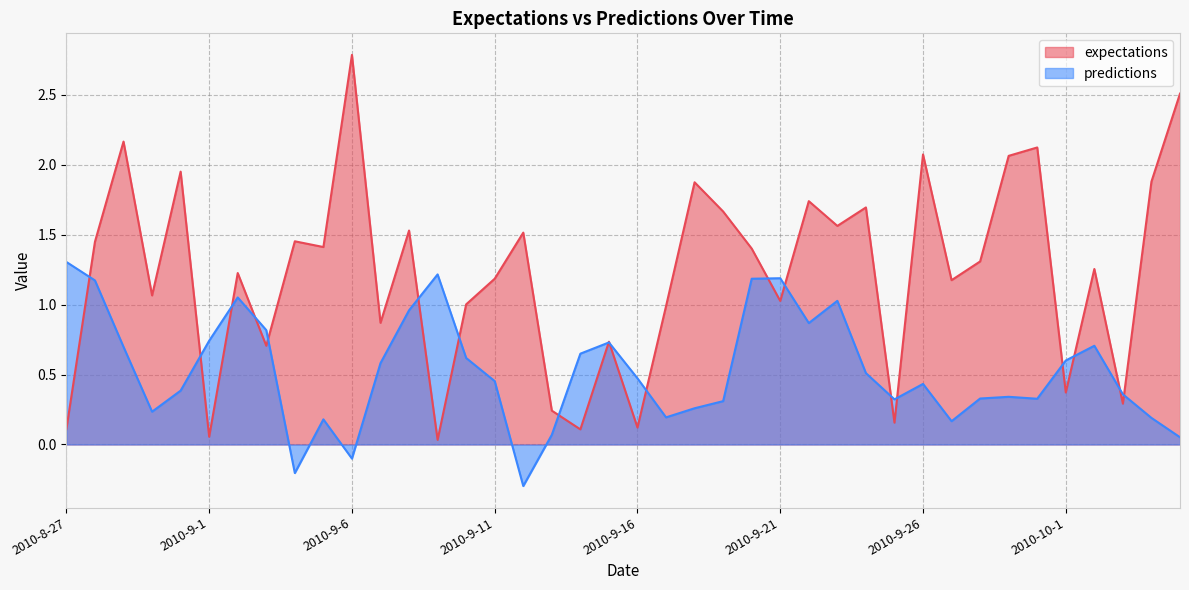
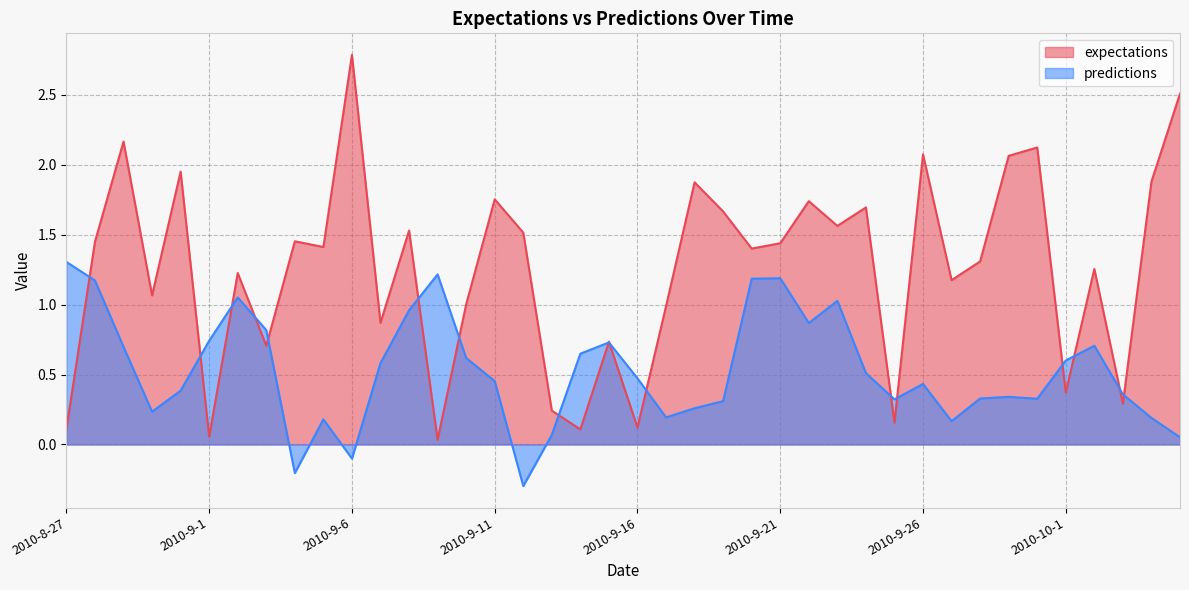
expectations, 2010-9-11: 1.19 -> 1.75
expectations, 2010-9-21: 1.03 -> 1.44
